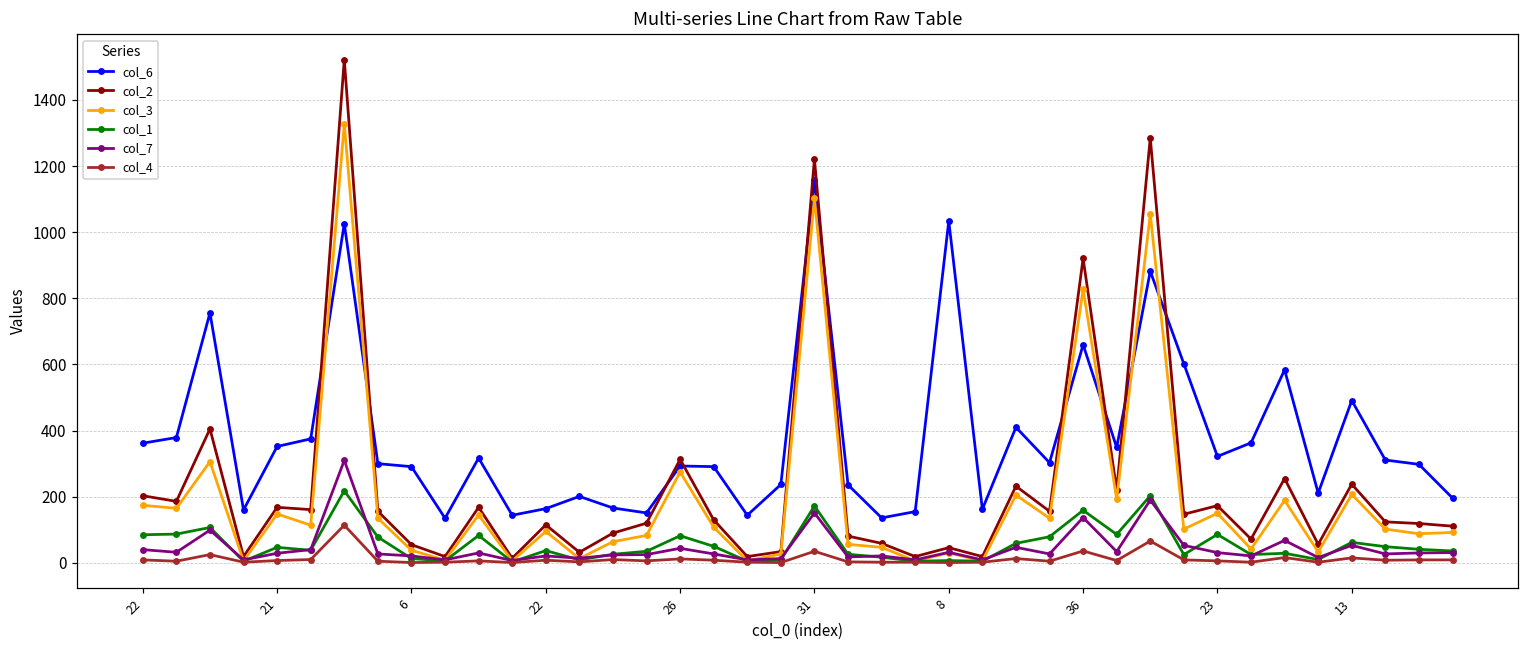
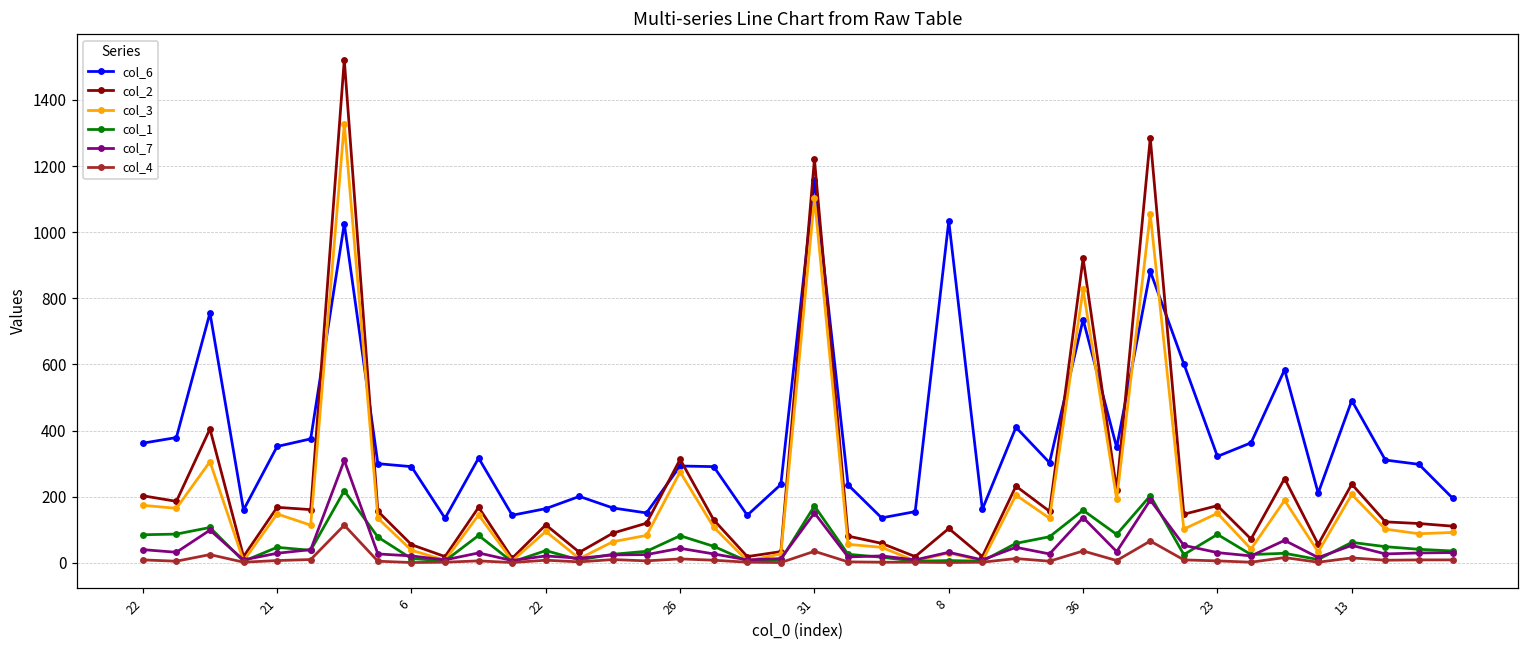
col_2, 8: 50 -> 100
col_6, 36: 660 -> 740
